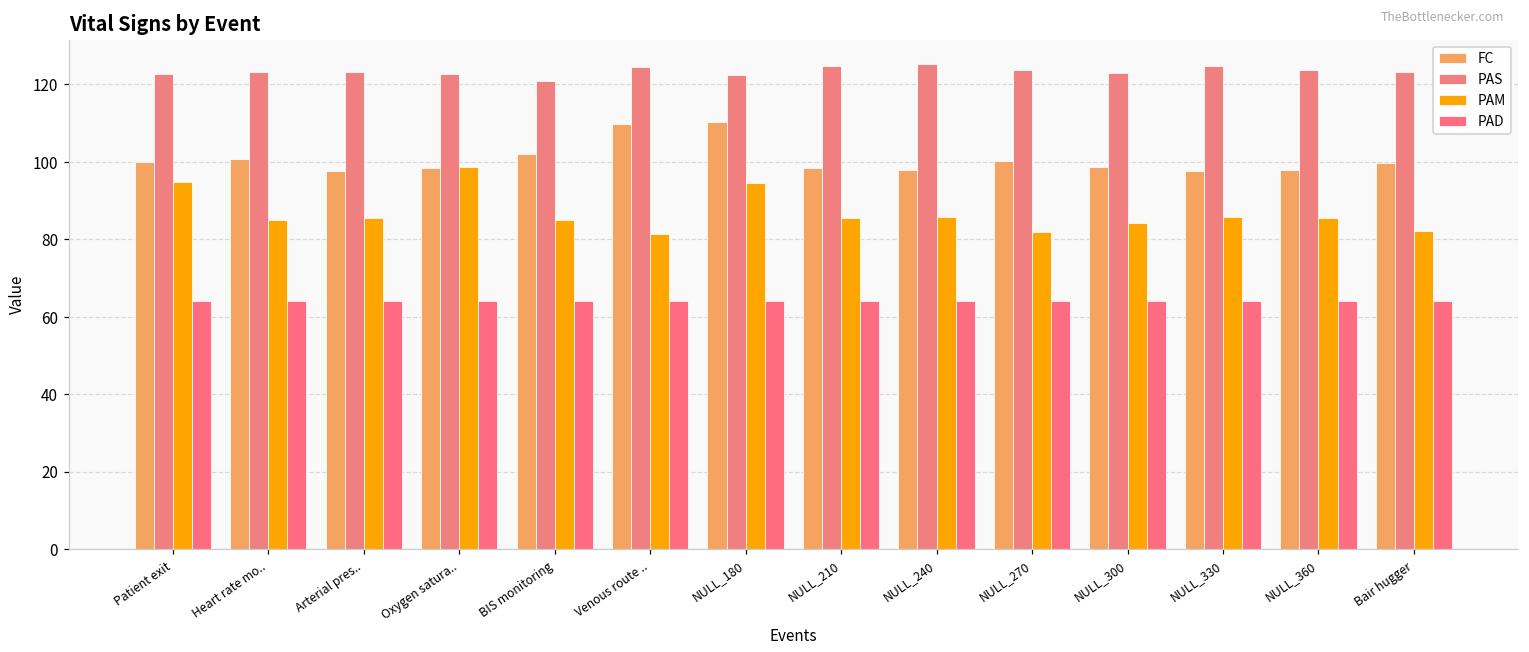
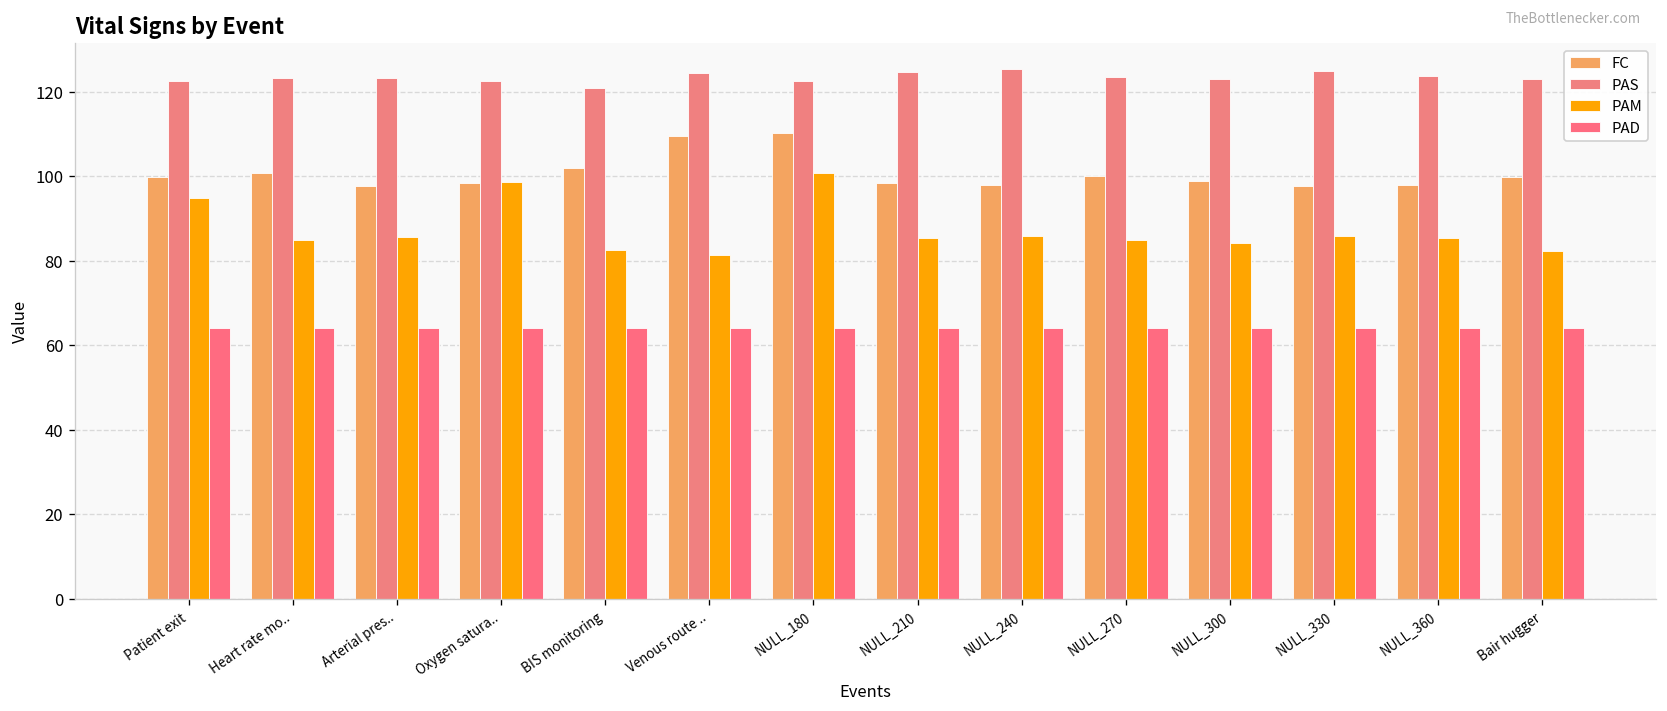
PAM, BIS monitoring: 85 -> 83
PAM, NULL_180: 94 -> 101
PAM, NULL_270: 82 -> 85
